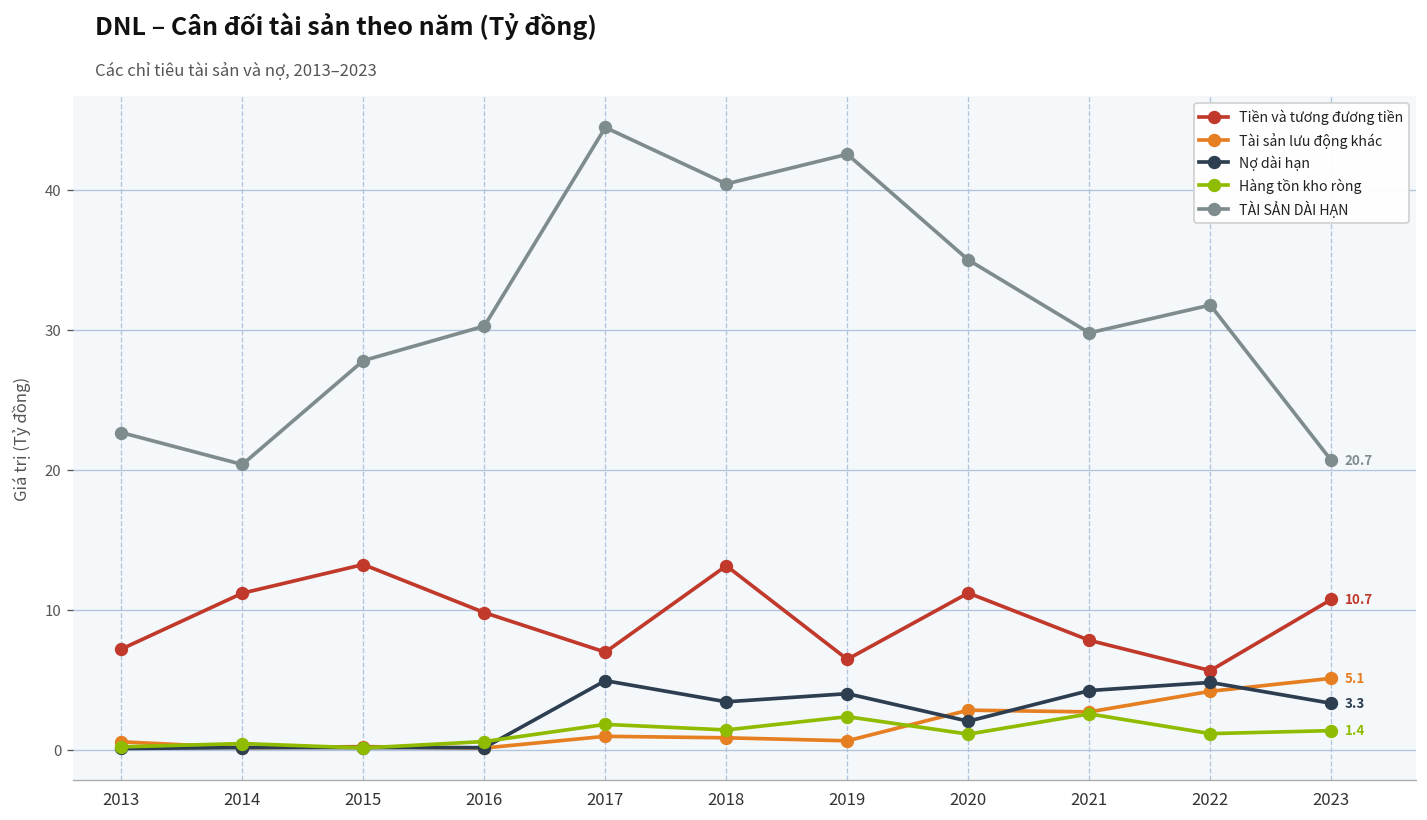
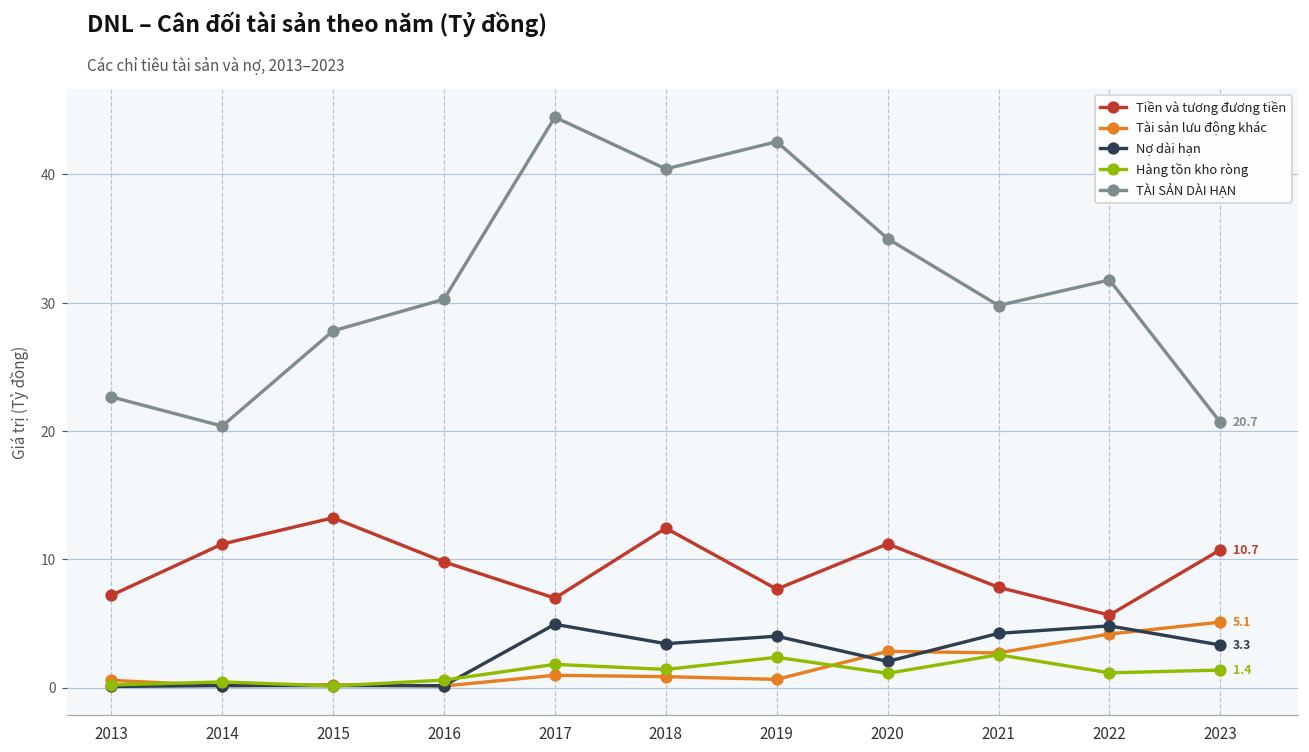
Tiền và tương đương tiền, 2018: 13.1 -> 12.4
Tiền và tương đương tiền, 2019: 6.5 -> 7.7
